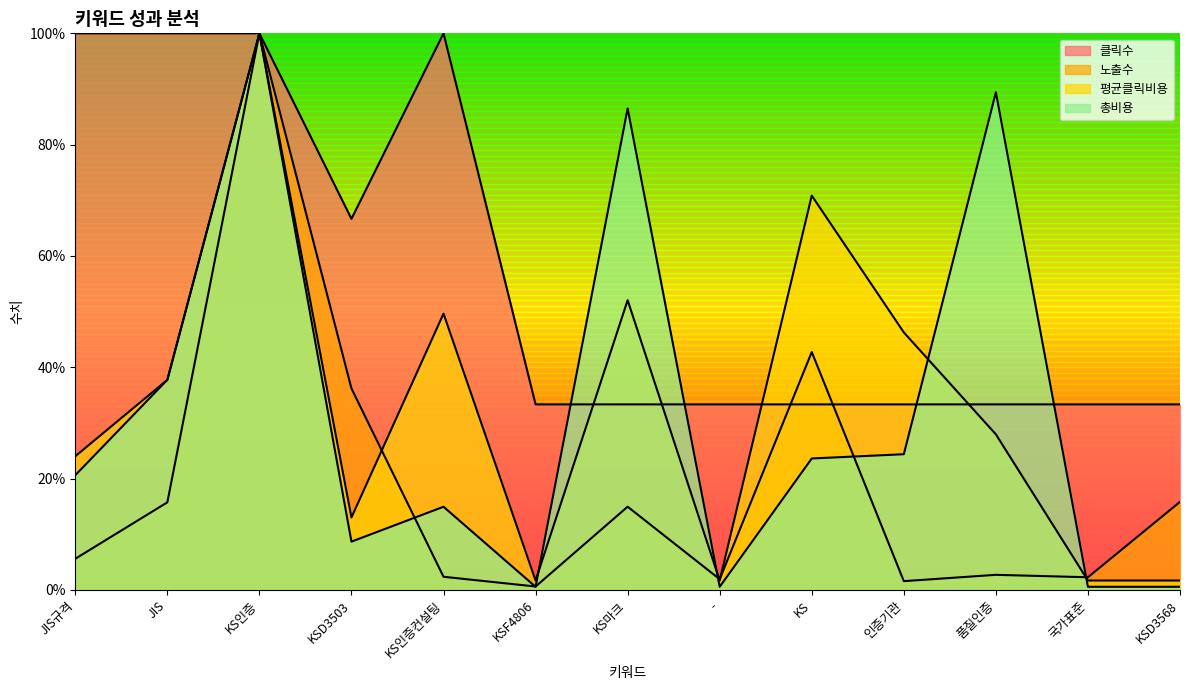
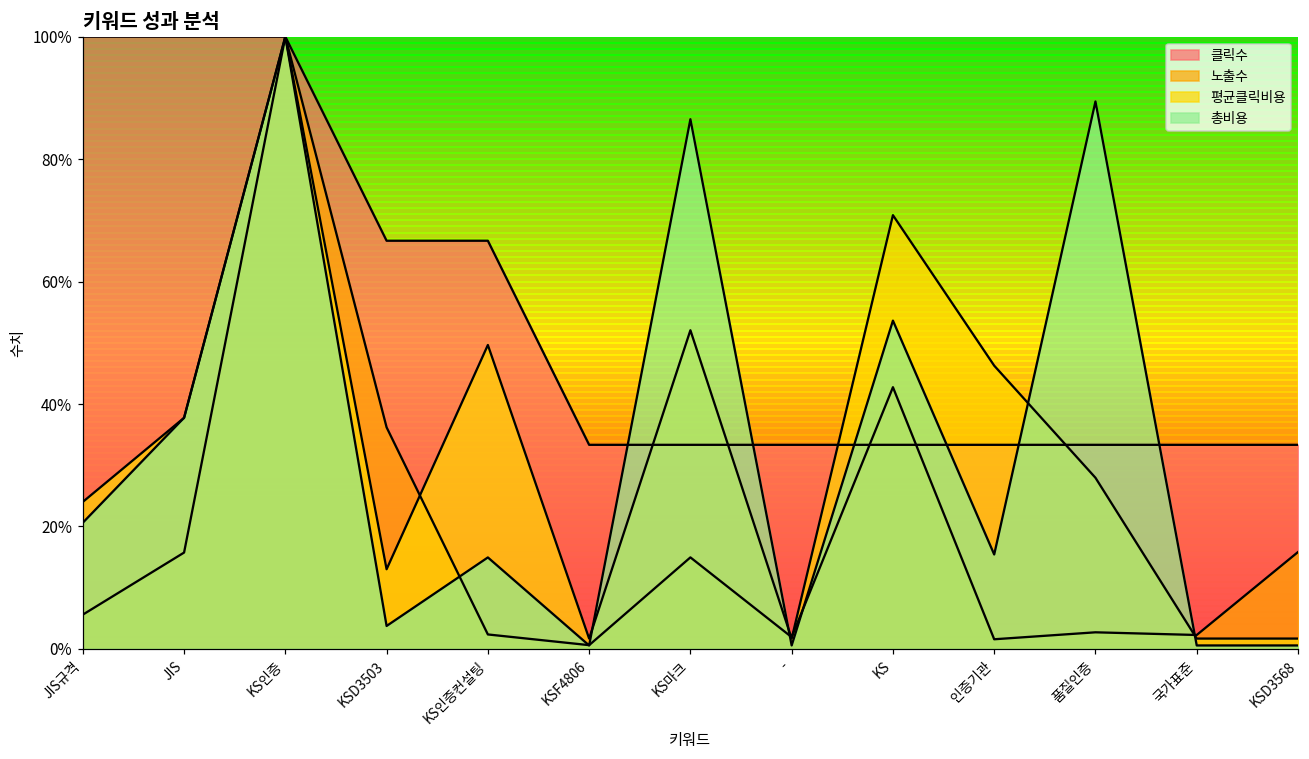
총비용, KSD3503: 9% -> 4%
클릭수, KS인증컨설팅: 100% -> 67%
총비용, KS: 24% -> 54%
총비용, 인증기관: 24% -> 15%
